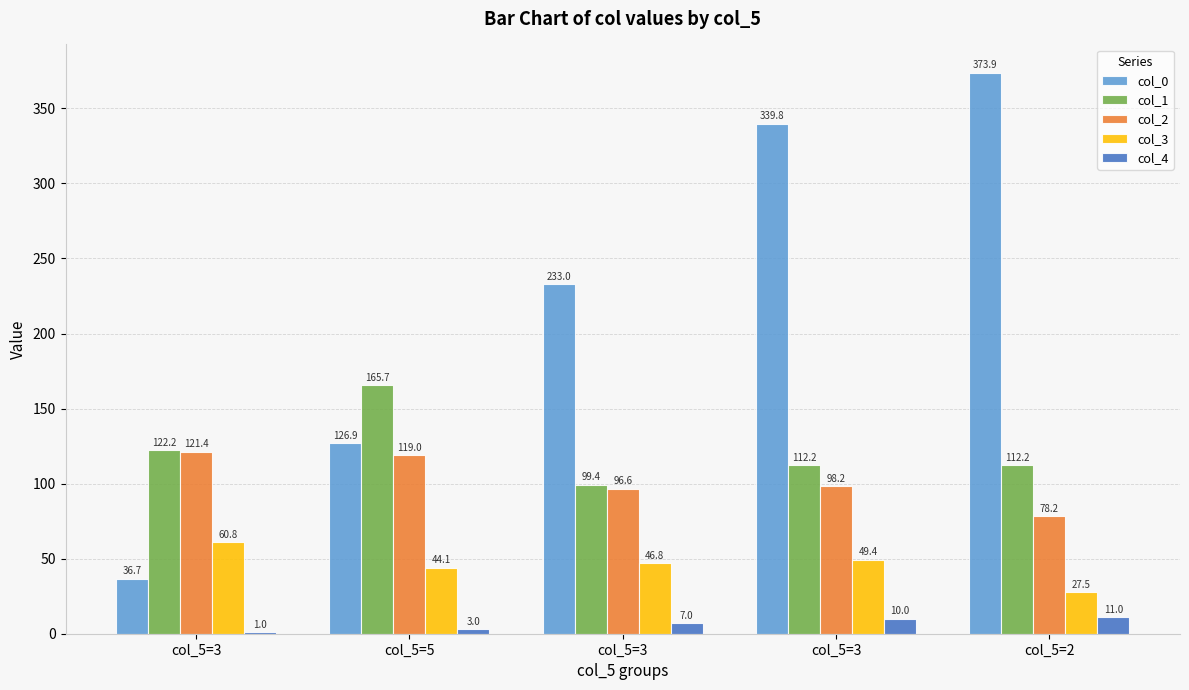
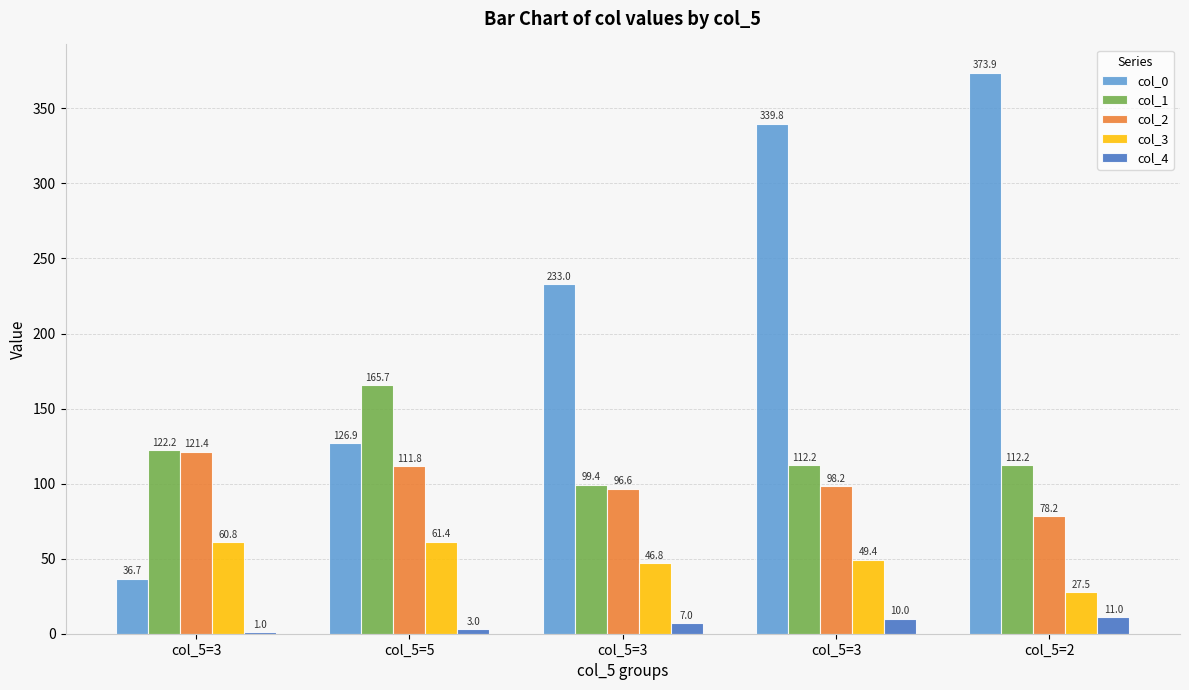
col_2, col_5=5: 119.0 -> 111.8
col_3, col_5=5: 44.1 -> 61.4
